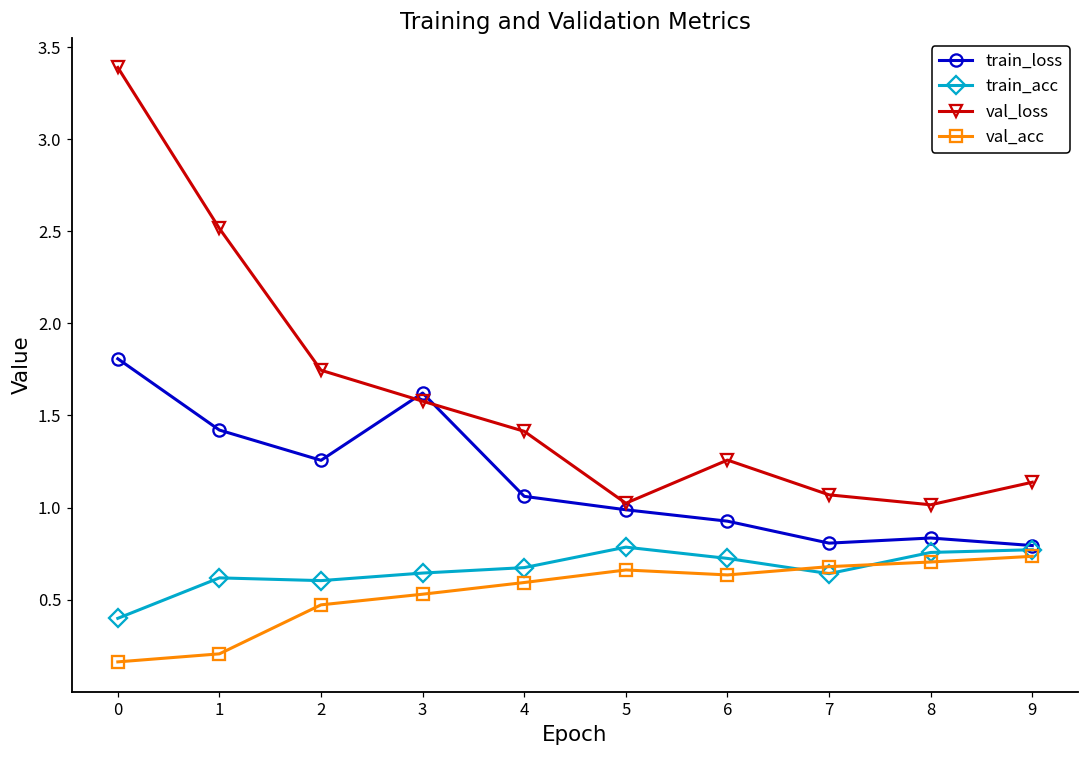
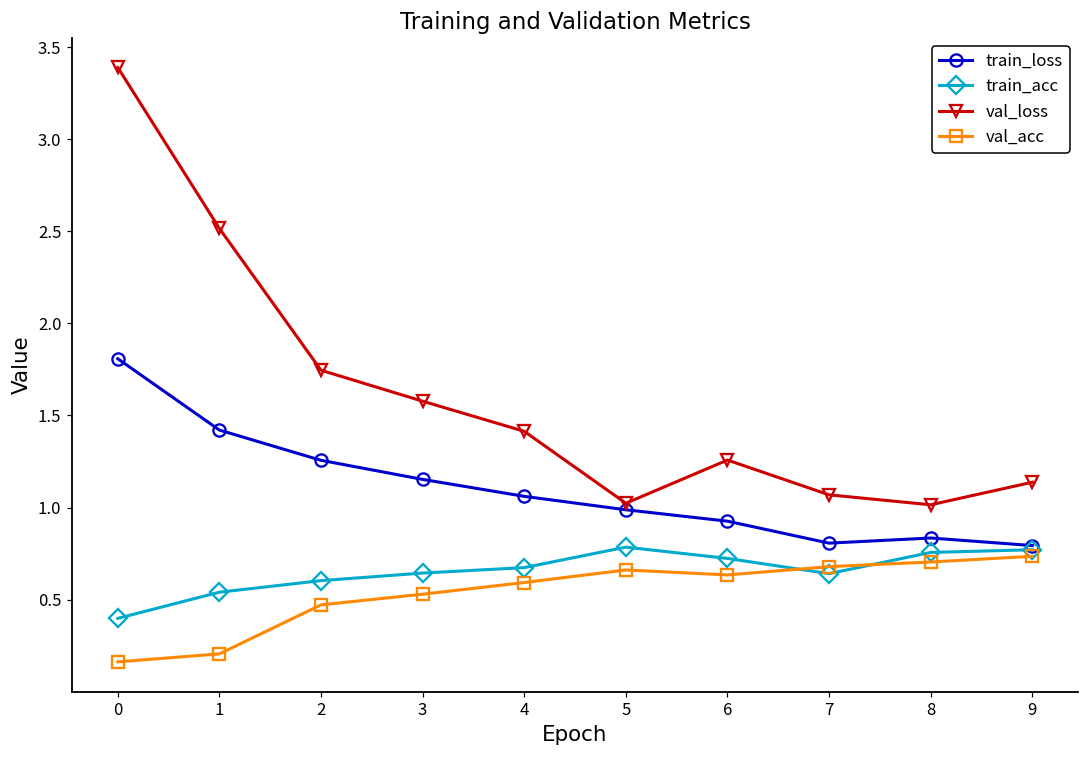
train_acc, 1: 0.62 -> 0.54
train_loss, 3: 1.62 -> 1.15
